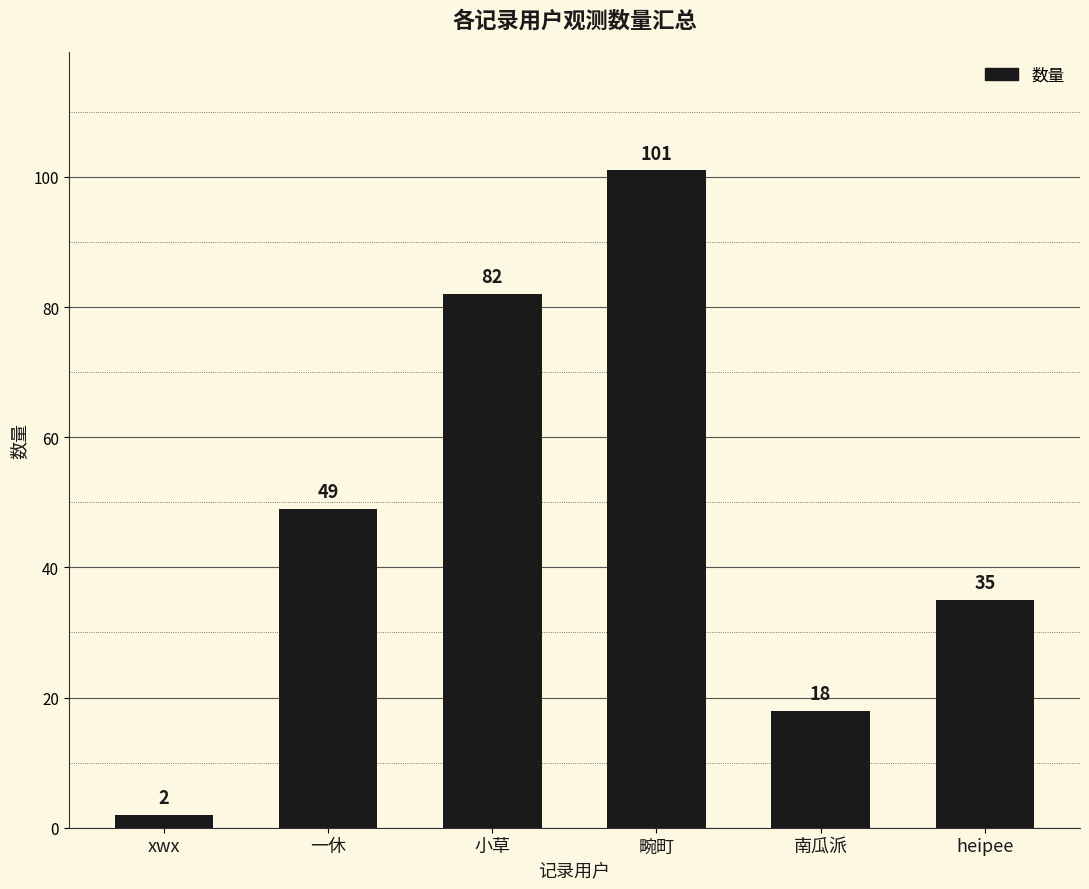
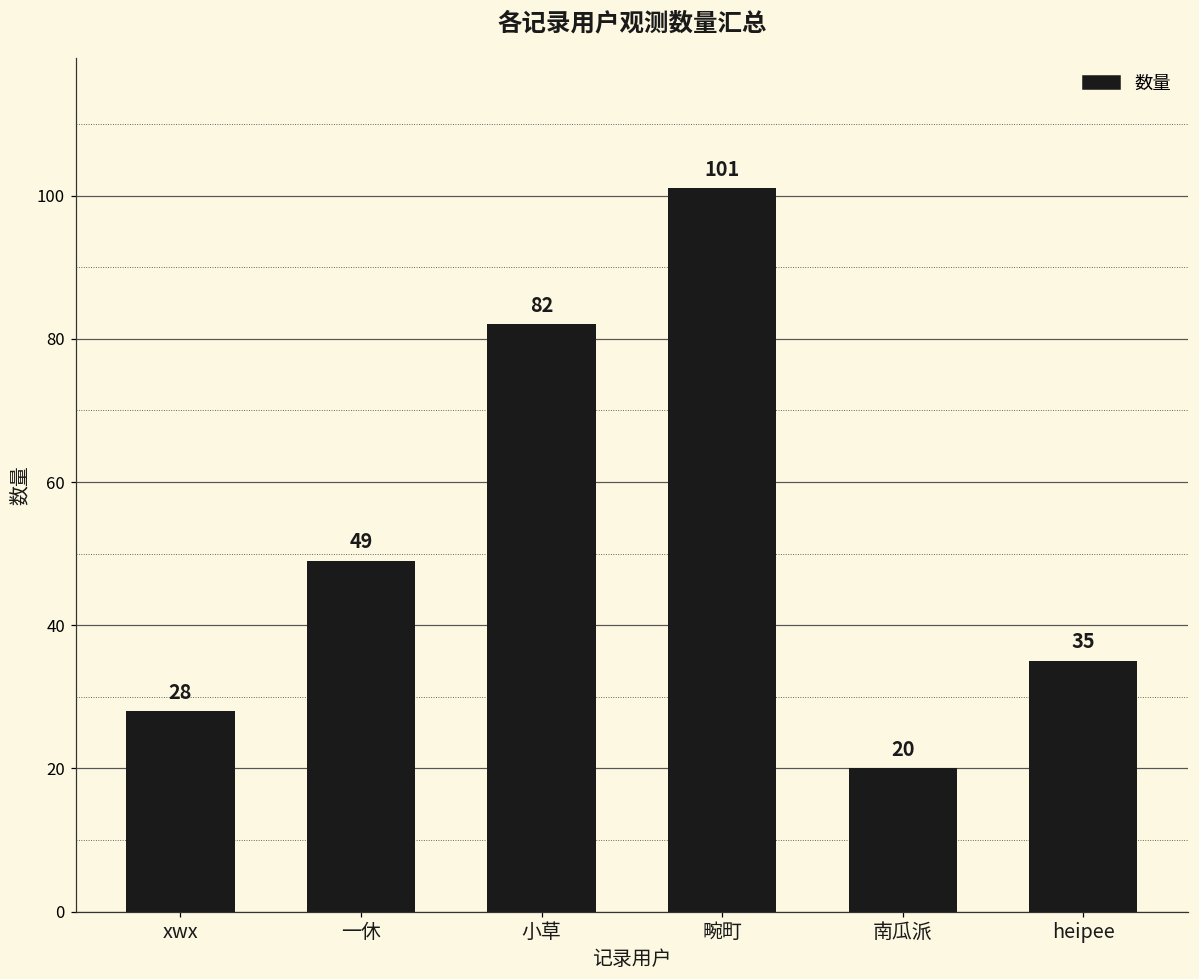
xwx: 2 -> 28
南瓜派: 18 -> 20
